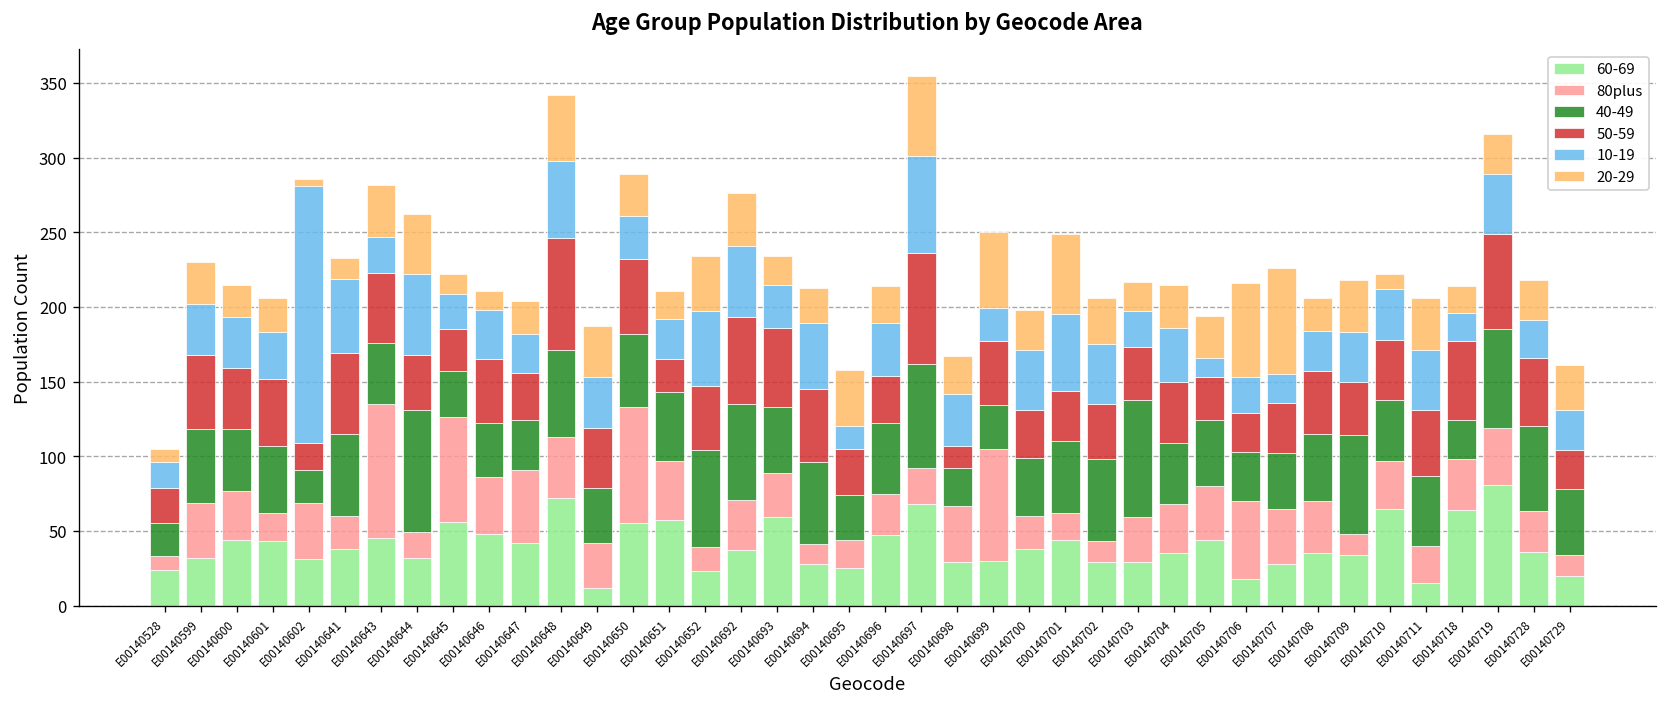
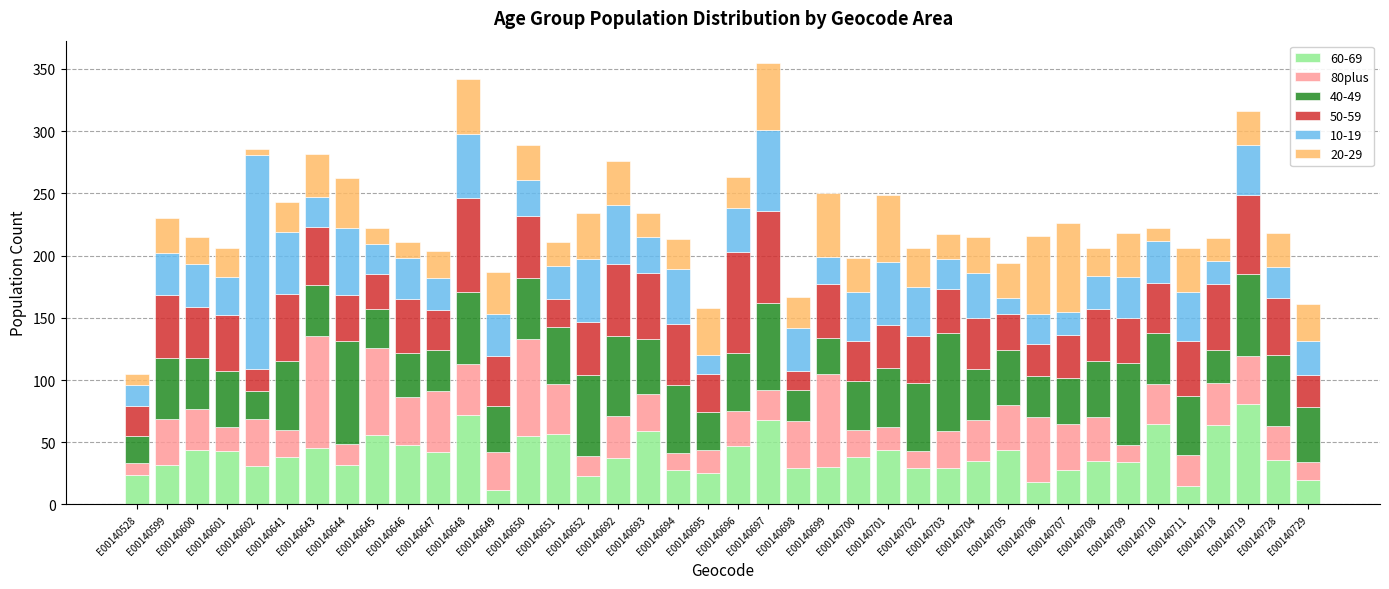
20-29, E00140641: 14 -> 24
50-59, E00140696: 32 -> 81
